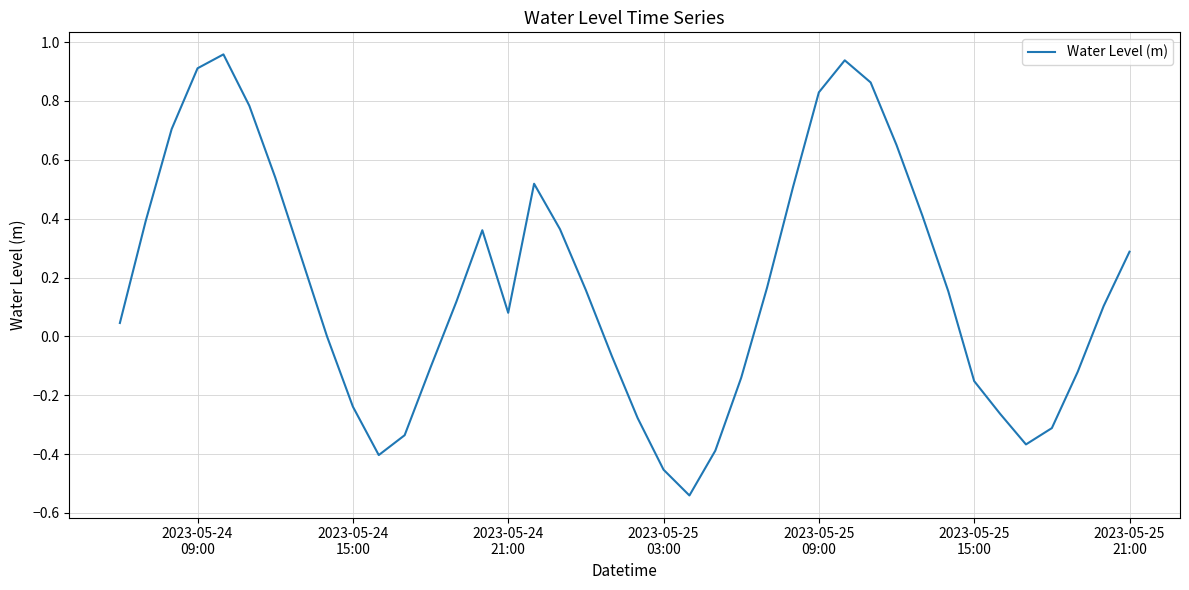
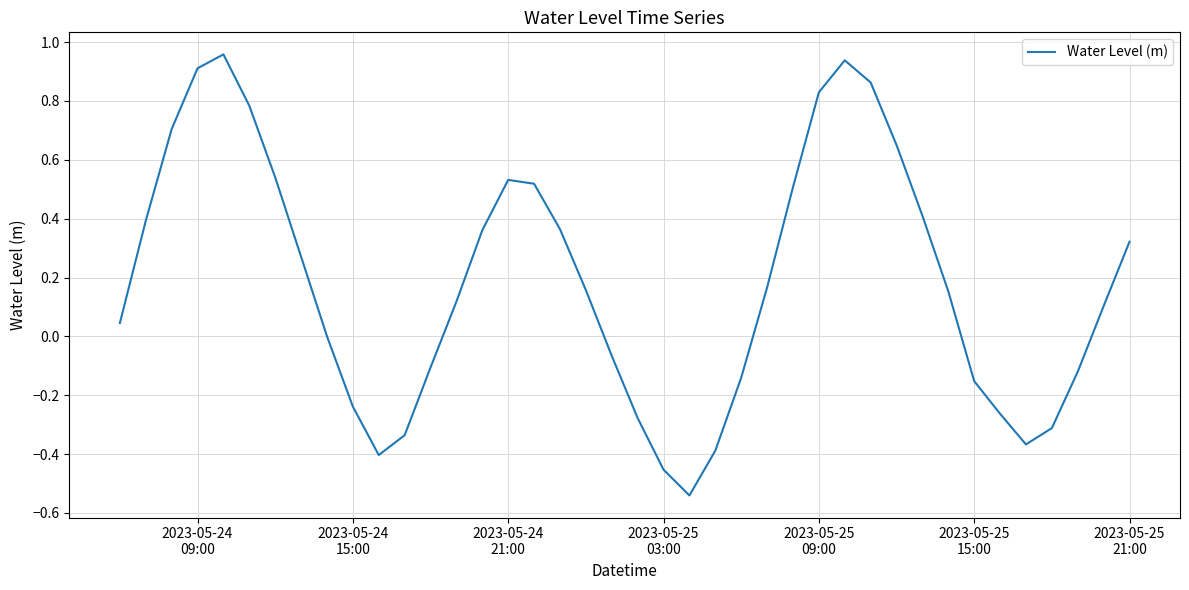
2023-05-24 21:00: 0.08 -> 0.53
2023-05-25 21:00: 0.29 -> 0.32
